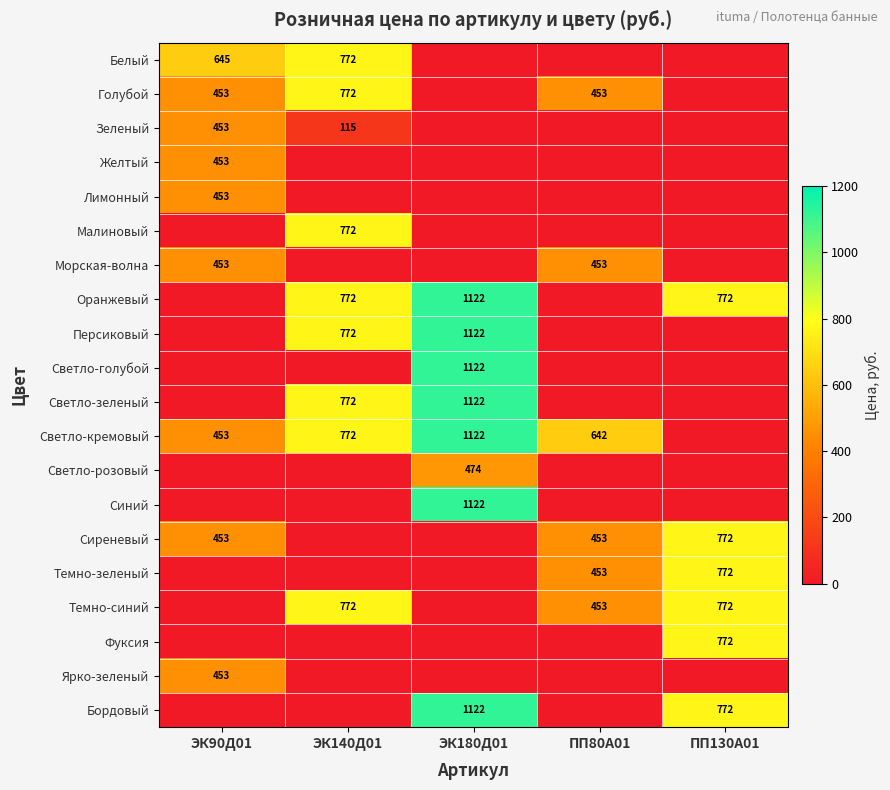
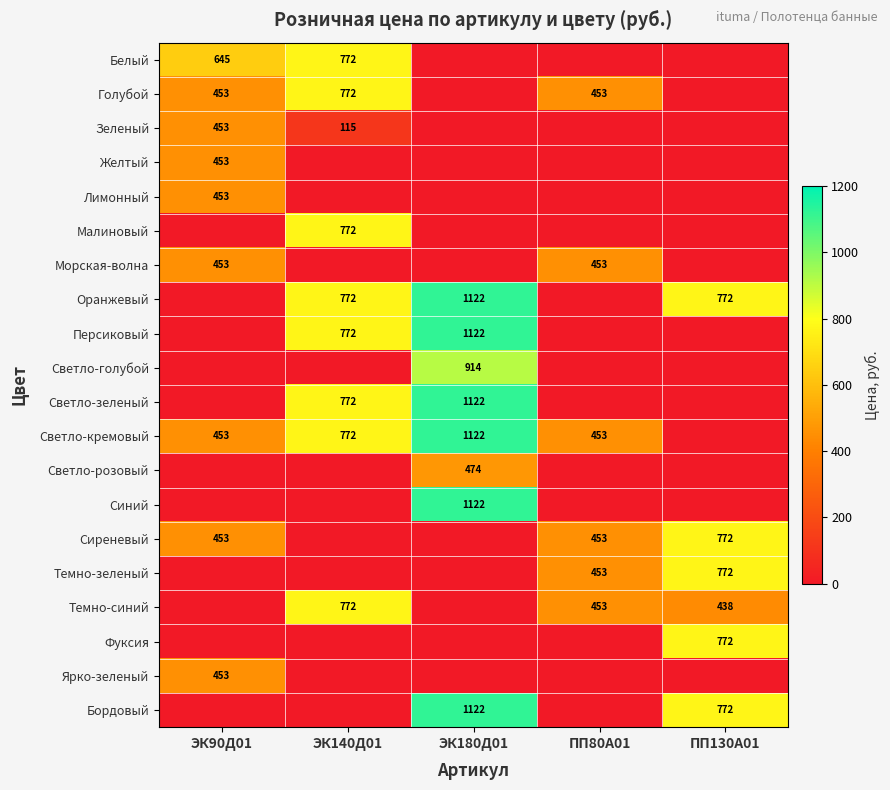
Светло-голубой, ЭК180Д01: 1122 -> 914
Светло-кремовый, ПП80А01: 642 -> 453
Темно-синий, ПП130А01: 772 -> 438
